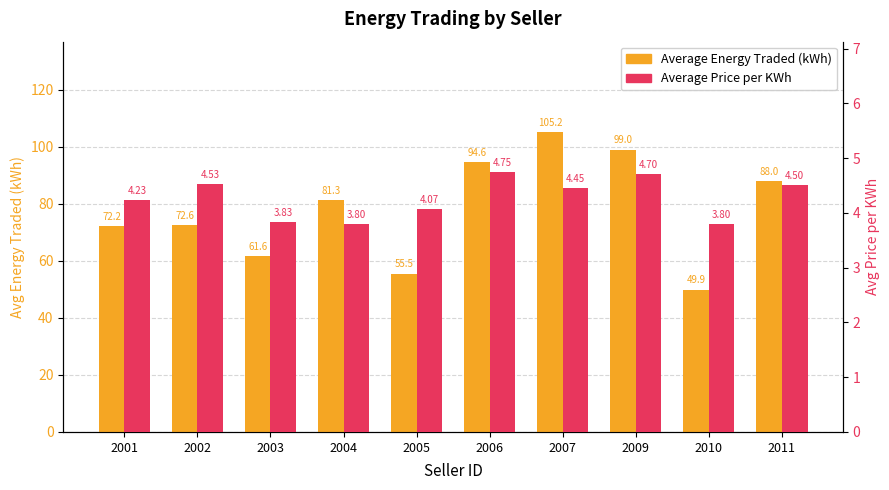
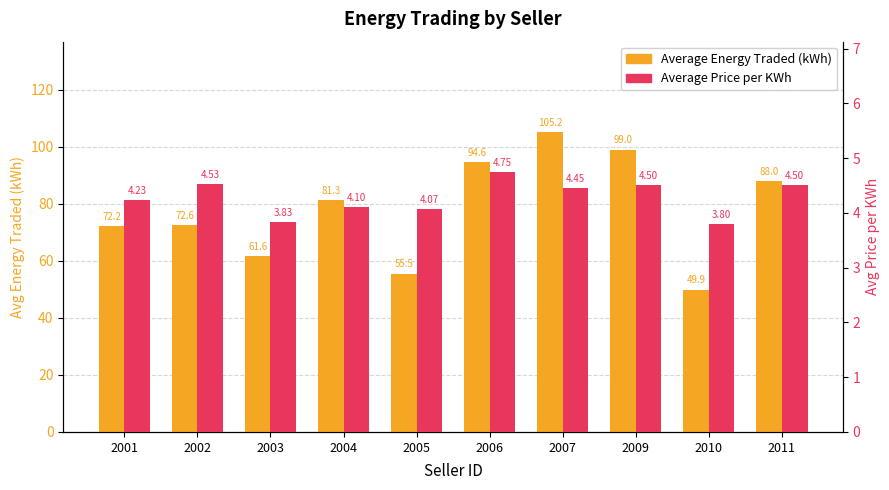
Average Price per KWh, 2004: 3.80 -> 4.10
Average Price per KWh, 2009: 4.70 -> 4.50
